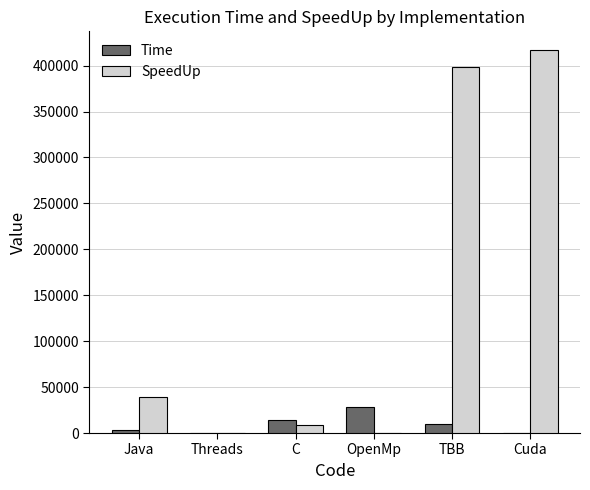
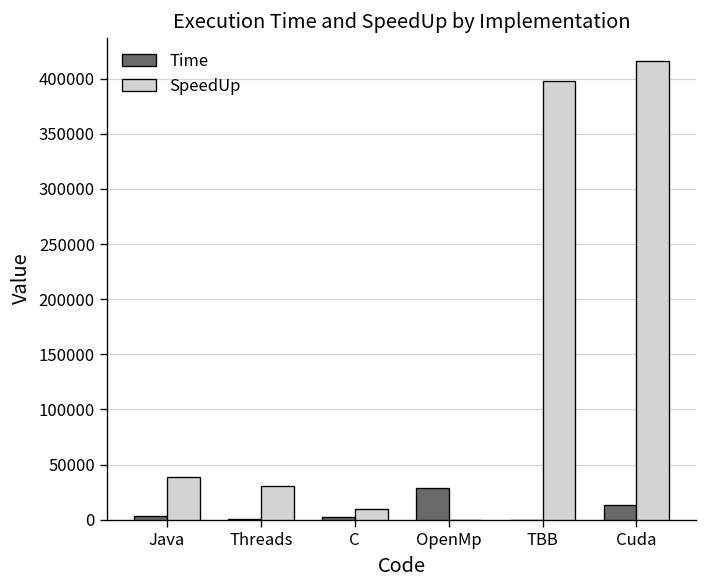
SpeedUp, Threads: 0 -> 30000
Time, C: 10000 -> 0
Time, TBB: 10000 -> 0
Time, Cuda: 0 -> 10000
